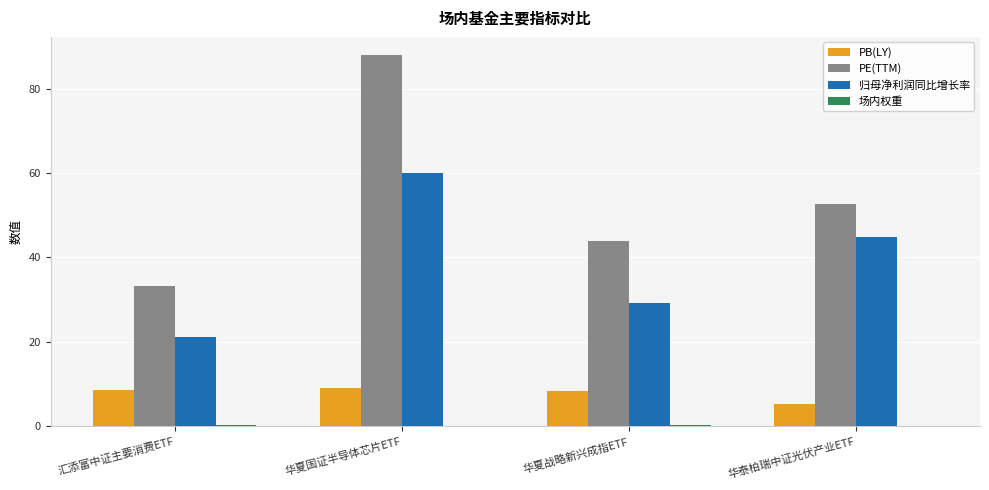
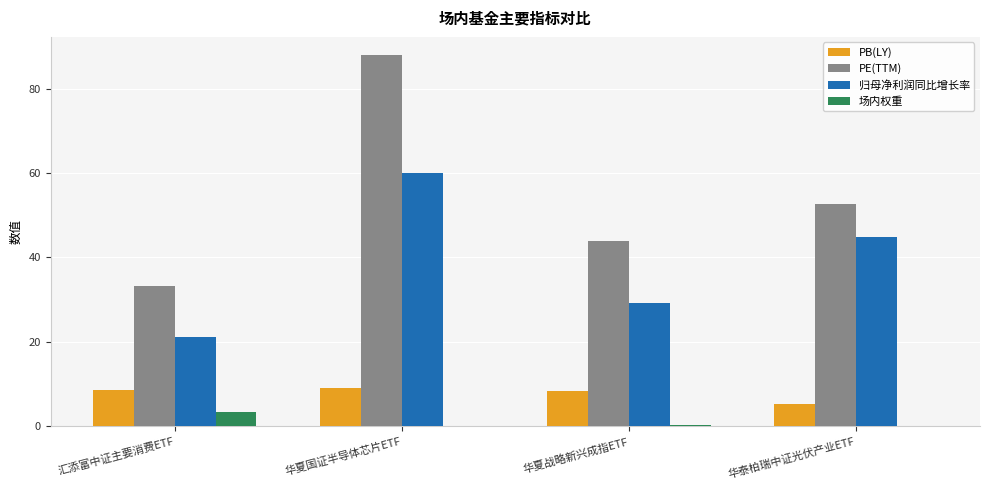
场内权重, 汇添富中证主要消费ETF: 0 -> 3
